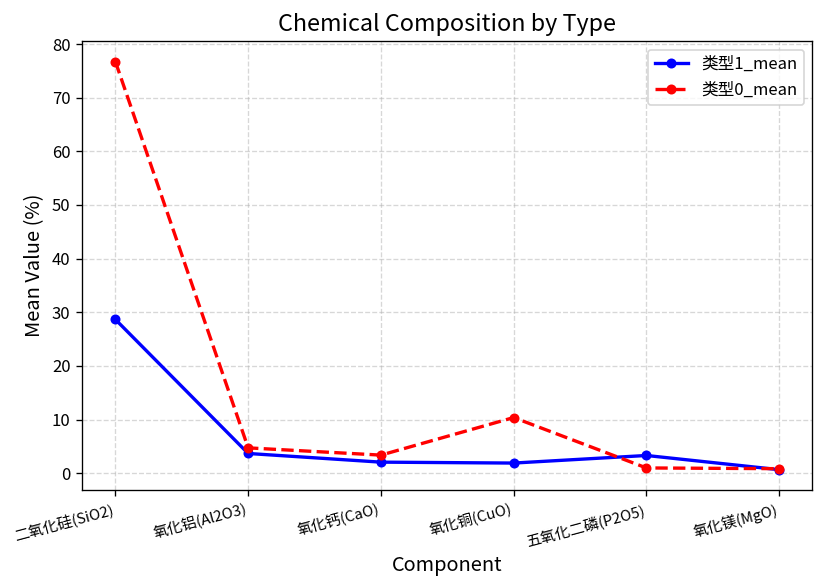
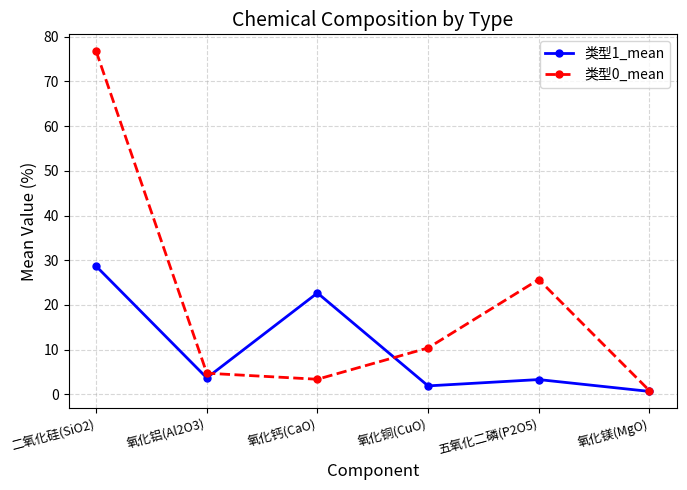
类型1_mean, 氧化钙(CaO): 2 -> 23
类型0_mean, 五氧化二磷(P2O5): 1 -> 26
